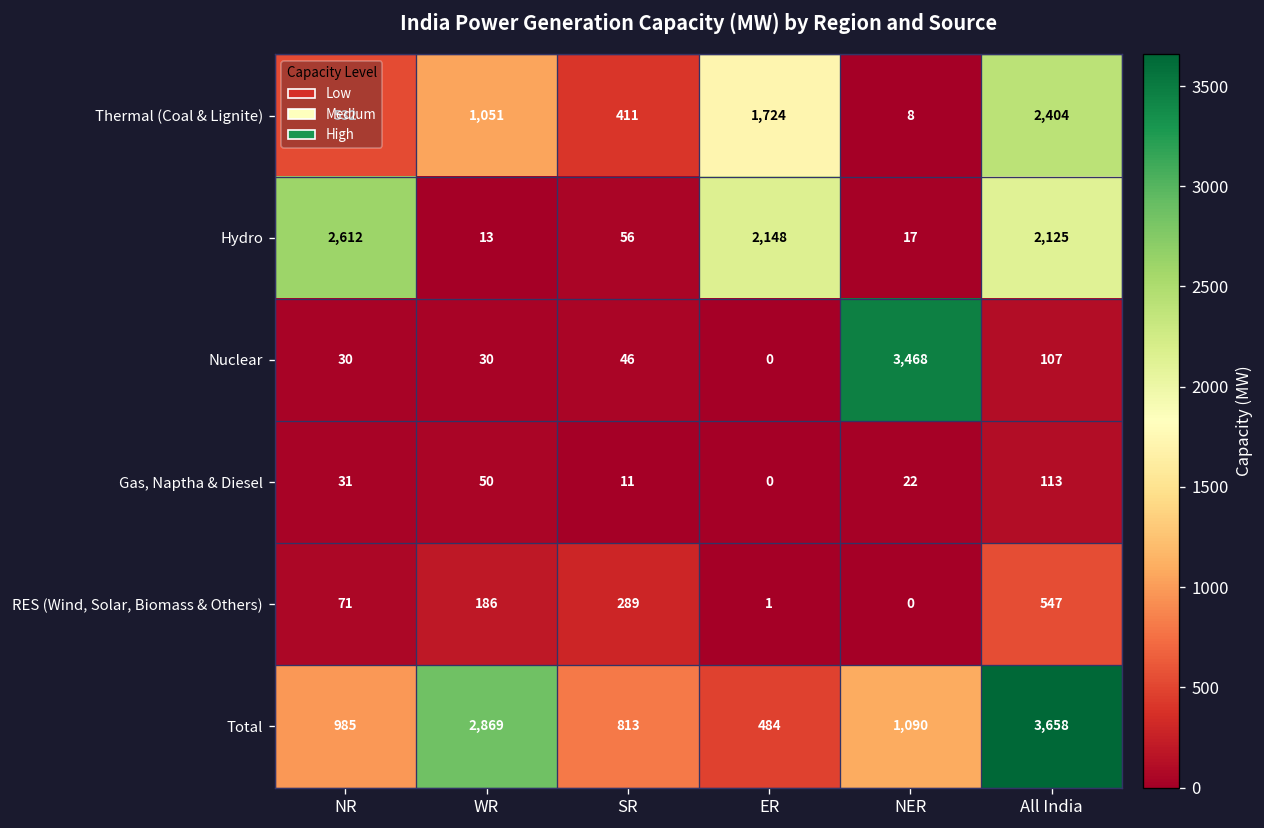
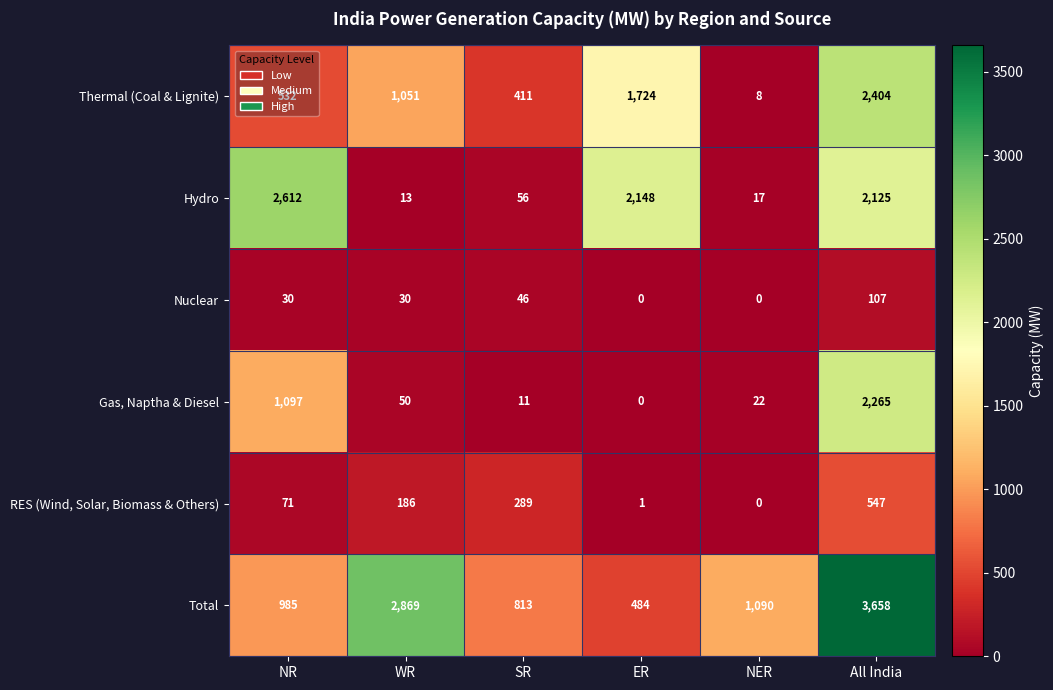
Nuclear, NER: 3,468 -> 0
Gas, Naptha & Diesel, NR: 31 -> 1,097
Gas, Naptha & Diesel, All India: 113 -> 2,265
